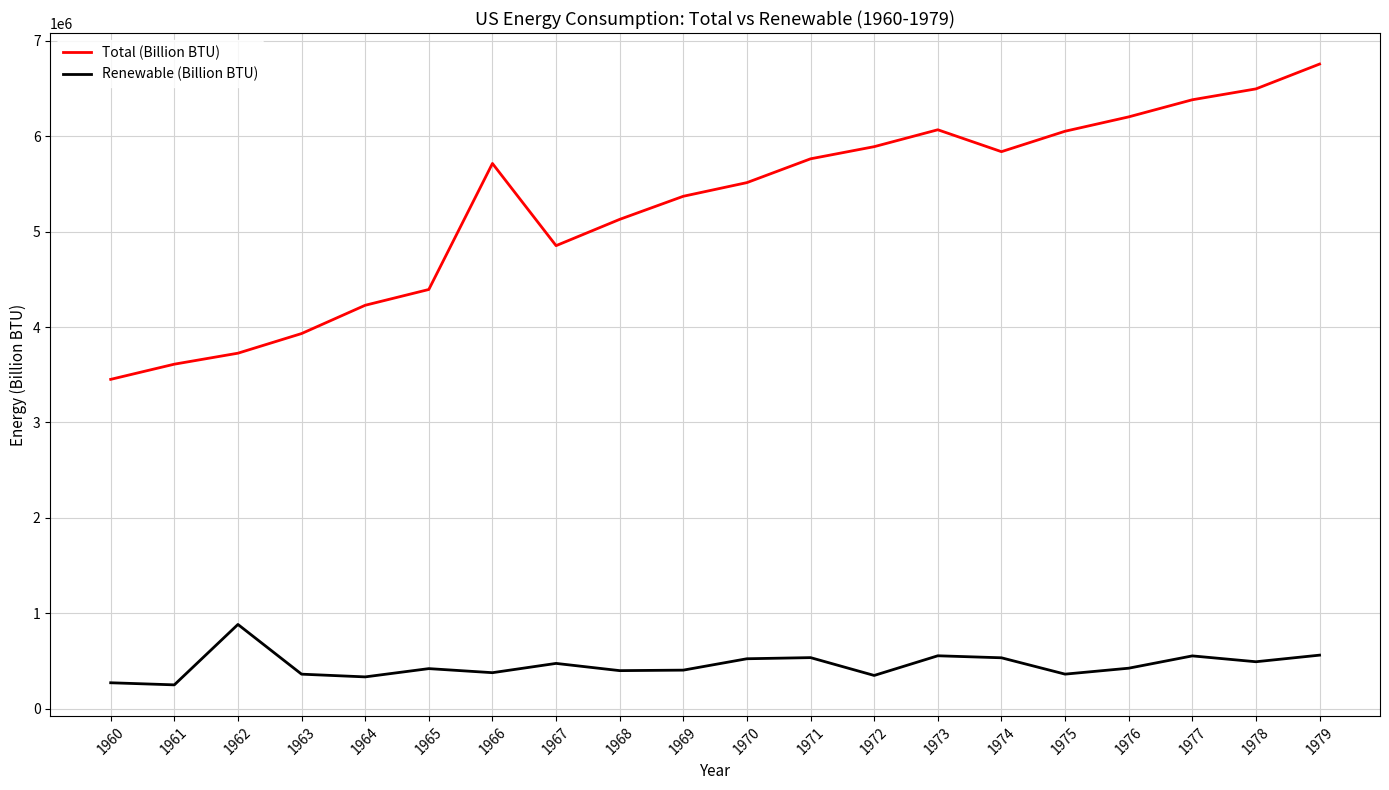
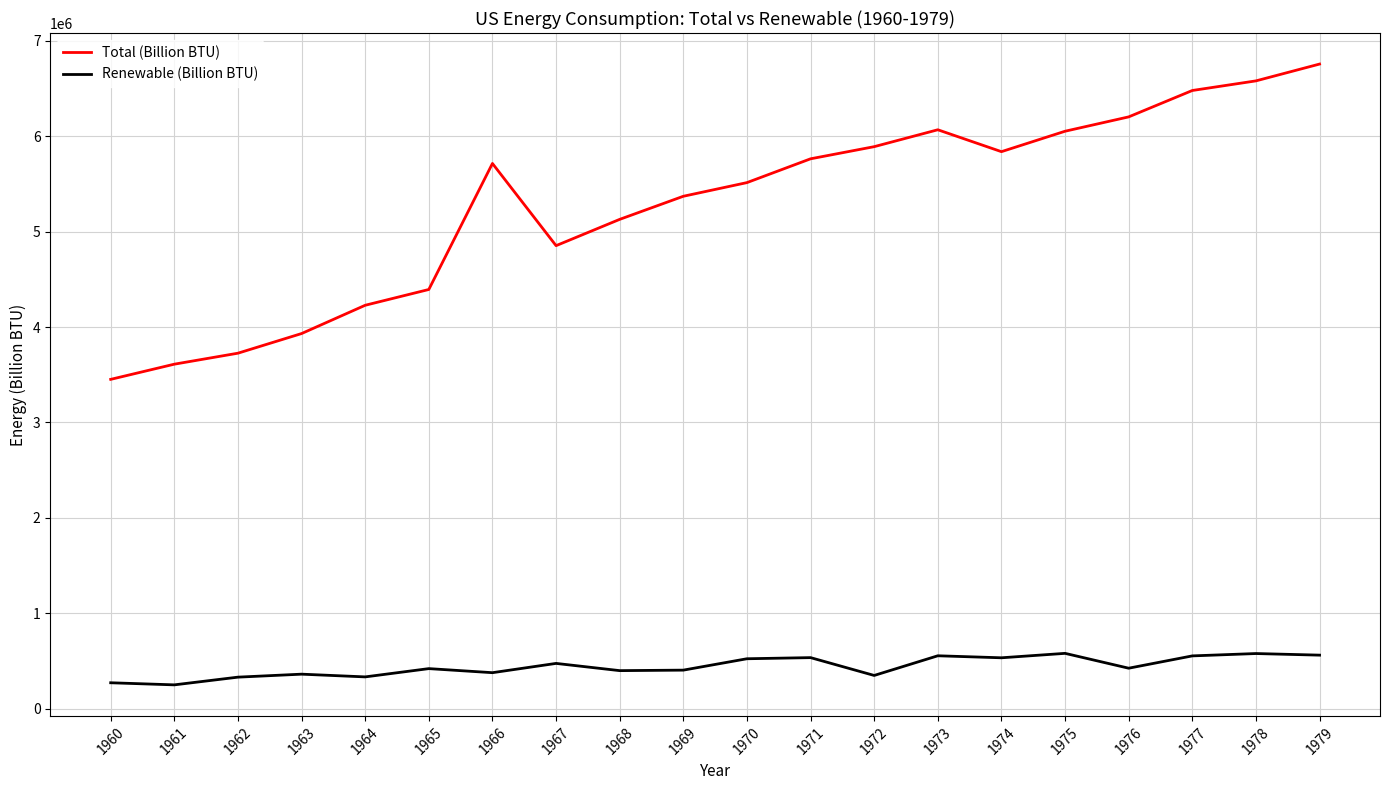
Renewable (Billion BTU), 1962: 900000 -> 300000
Renewable (Billion BTU), 1975: 400000 -> 600000
Total (Billion BTU), 1977: 6400000 -> 6500000
Total (Billion BTU), 1978: 6500000 -> 6600000
Renewable (Billion BTU), 1978: 500000 -> 600000
